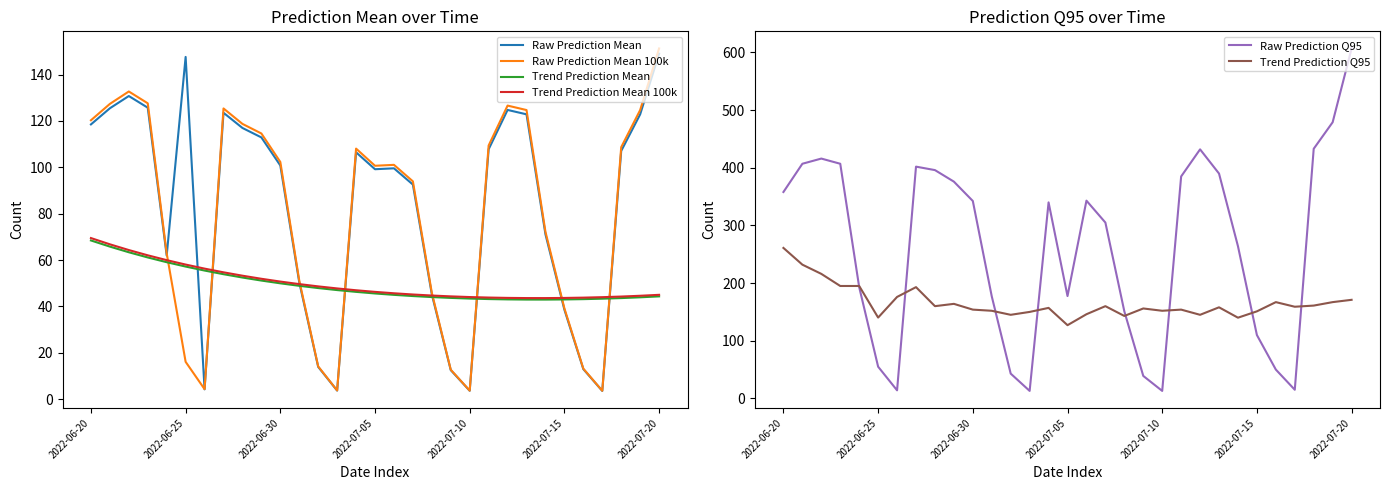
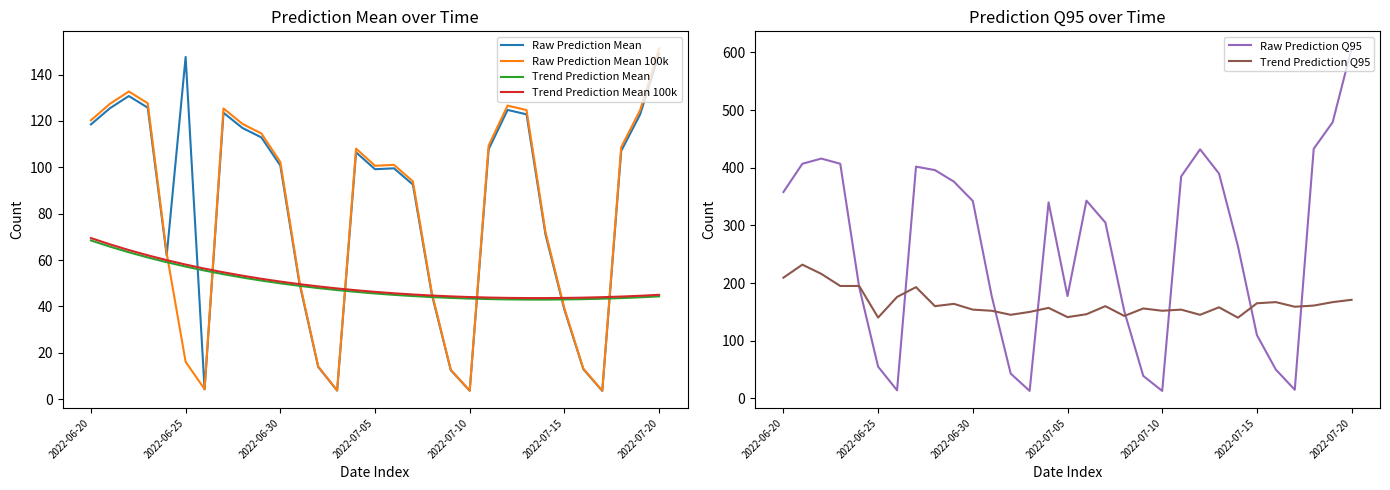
Prediction Q95 over Time, Trend Prediction Q95, 2022-06-20: 260 -> 210
Prediction Q95 over Time, Trend Prediction Q95, 2022-07-05: 130 -> 140
Prediction Q95 over Time, Trend Prediction Q95, 2022-07-15: 150 -> 170
